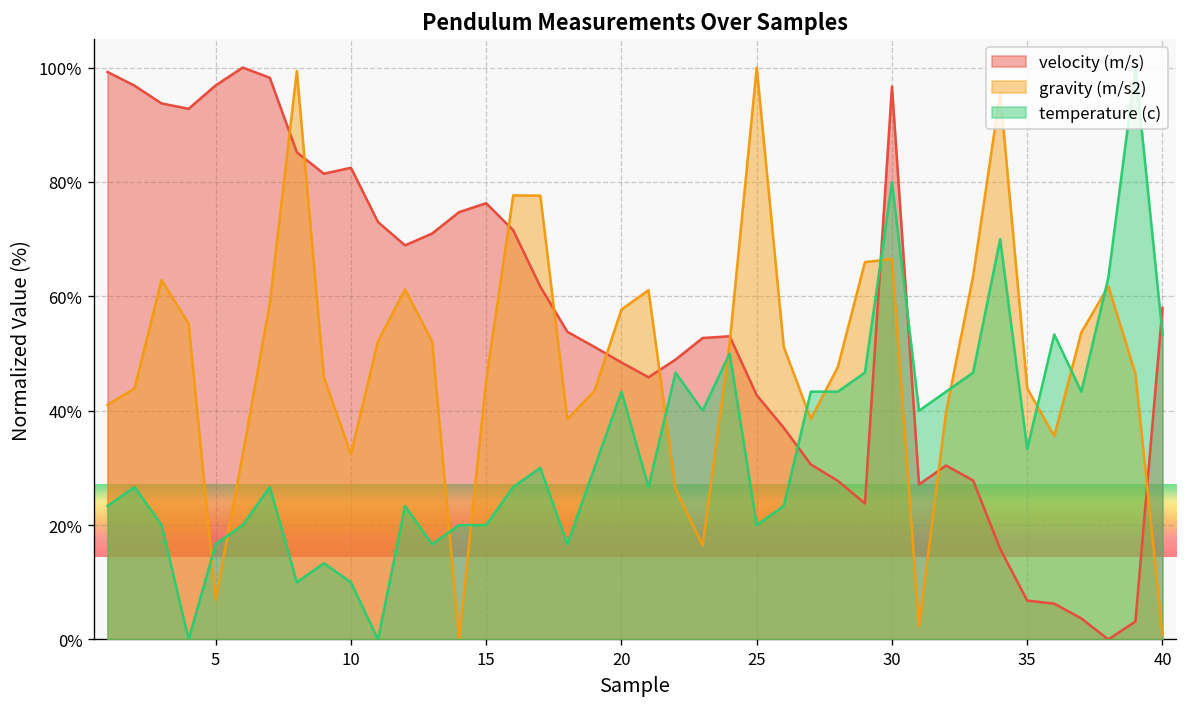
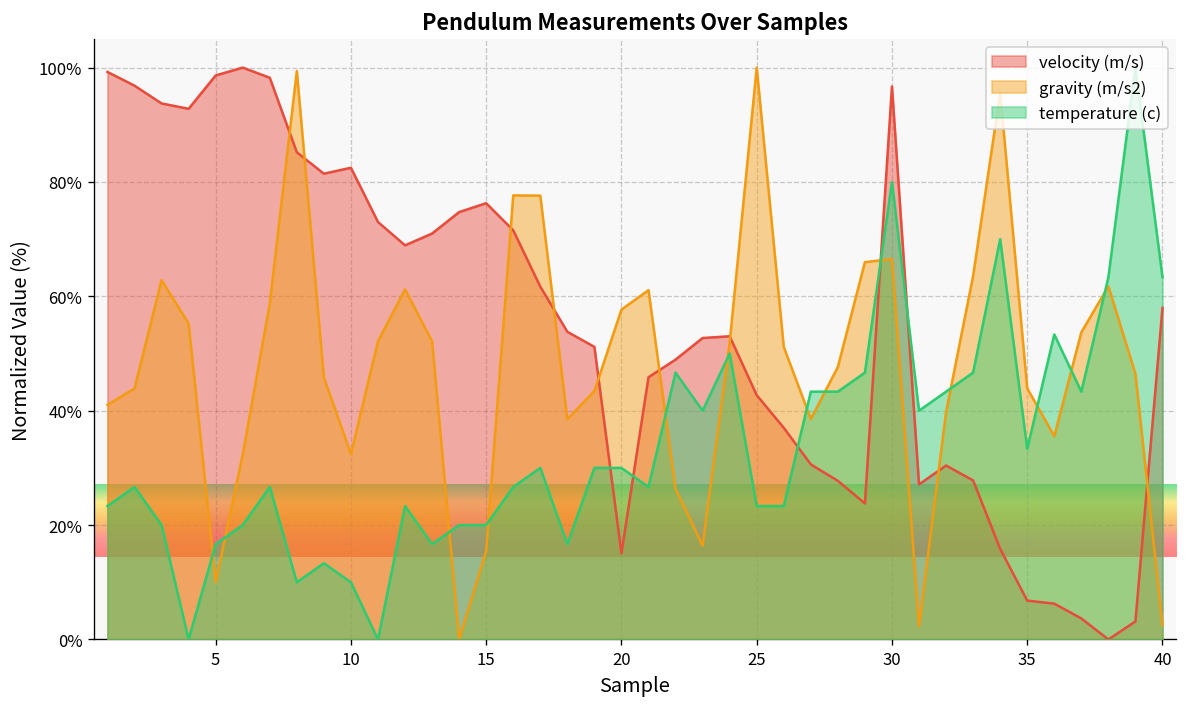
velocity (m/s), 5: 97% -> 99%
gravity (m/s2), 5: 7% -> 10%
gravity (m/s2), 15: 45% -> 15%
velocity (m/s), 20: 48% -> 15%
temperature (c), 20: 43% -> 30%
temperature (c), 25: 20% -> 23%
gravity (m/s2), 40: 1% -> 3%
temperature (c), 40: 53% -> 63%
